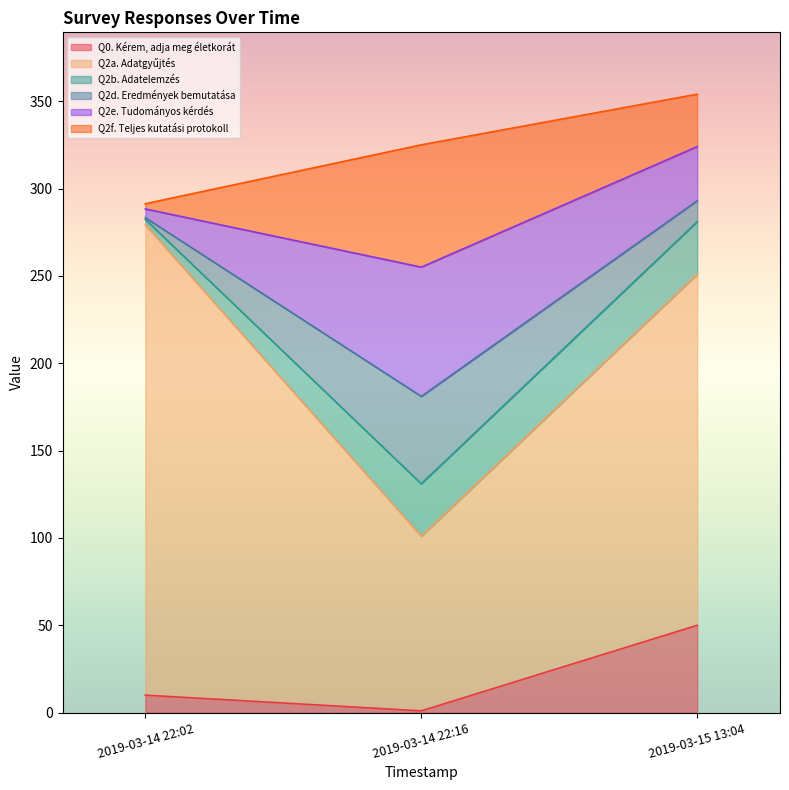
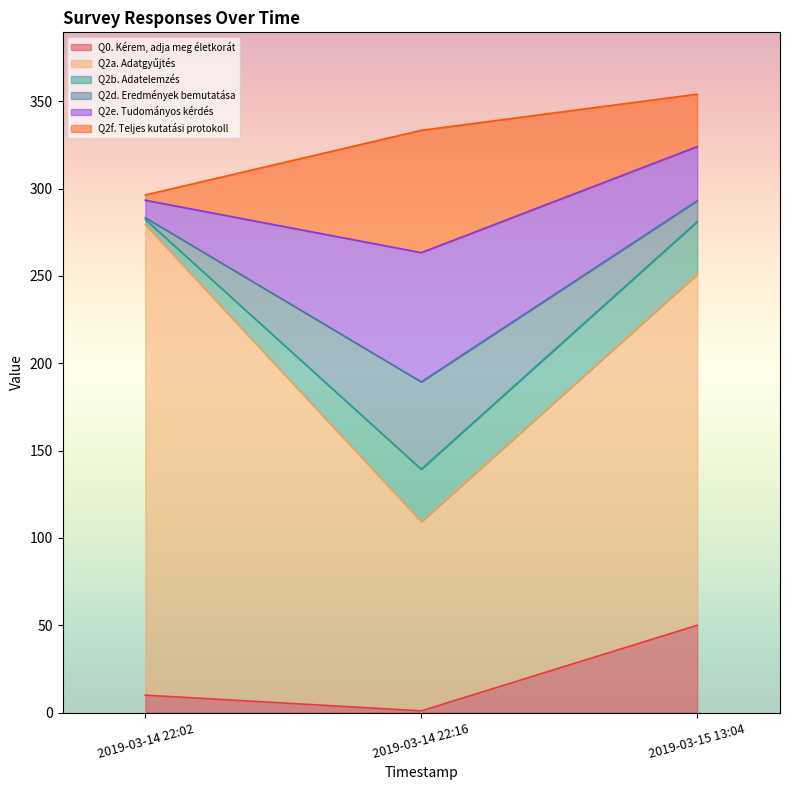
Q2e. Tudományos kérdés, 2019-03-14 22:02: 5 -> 10
Q2a. Adatgyűjtés, 2019-03-14 22:16: 100 -> 108
